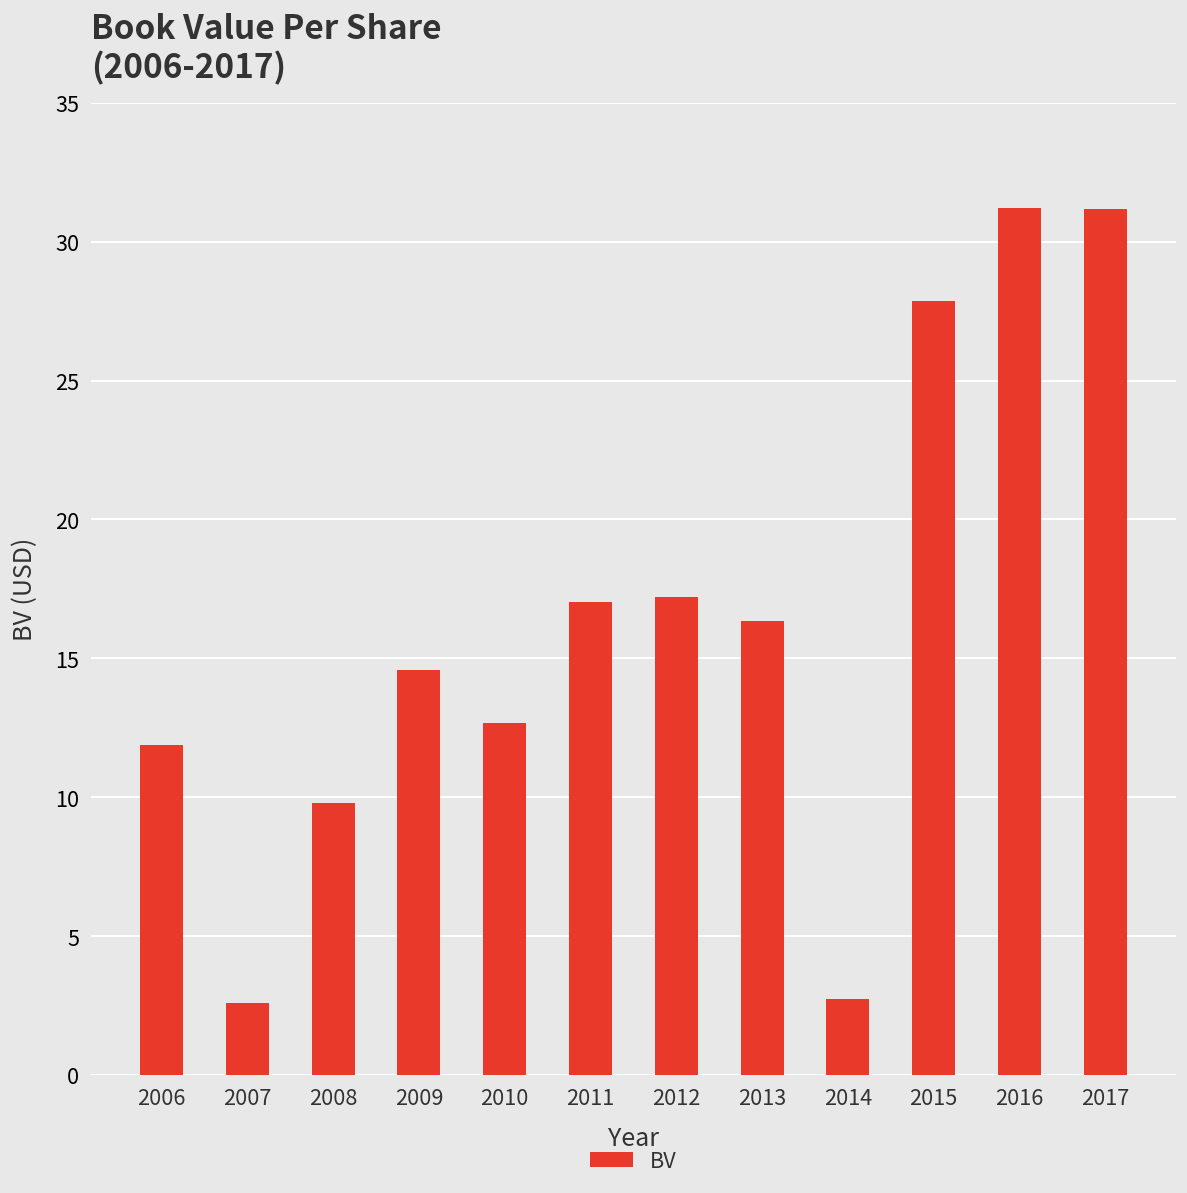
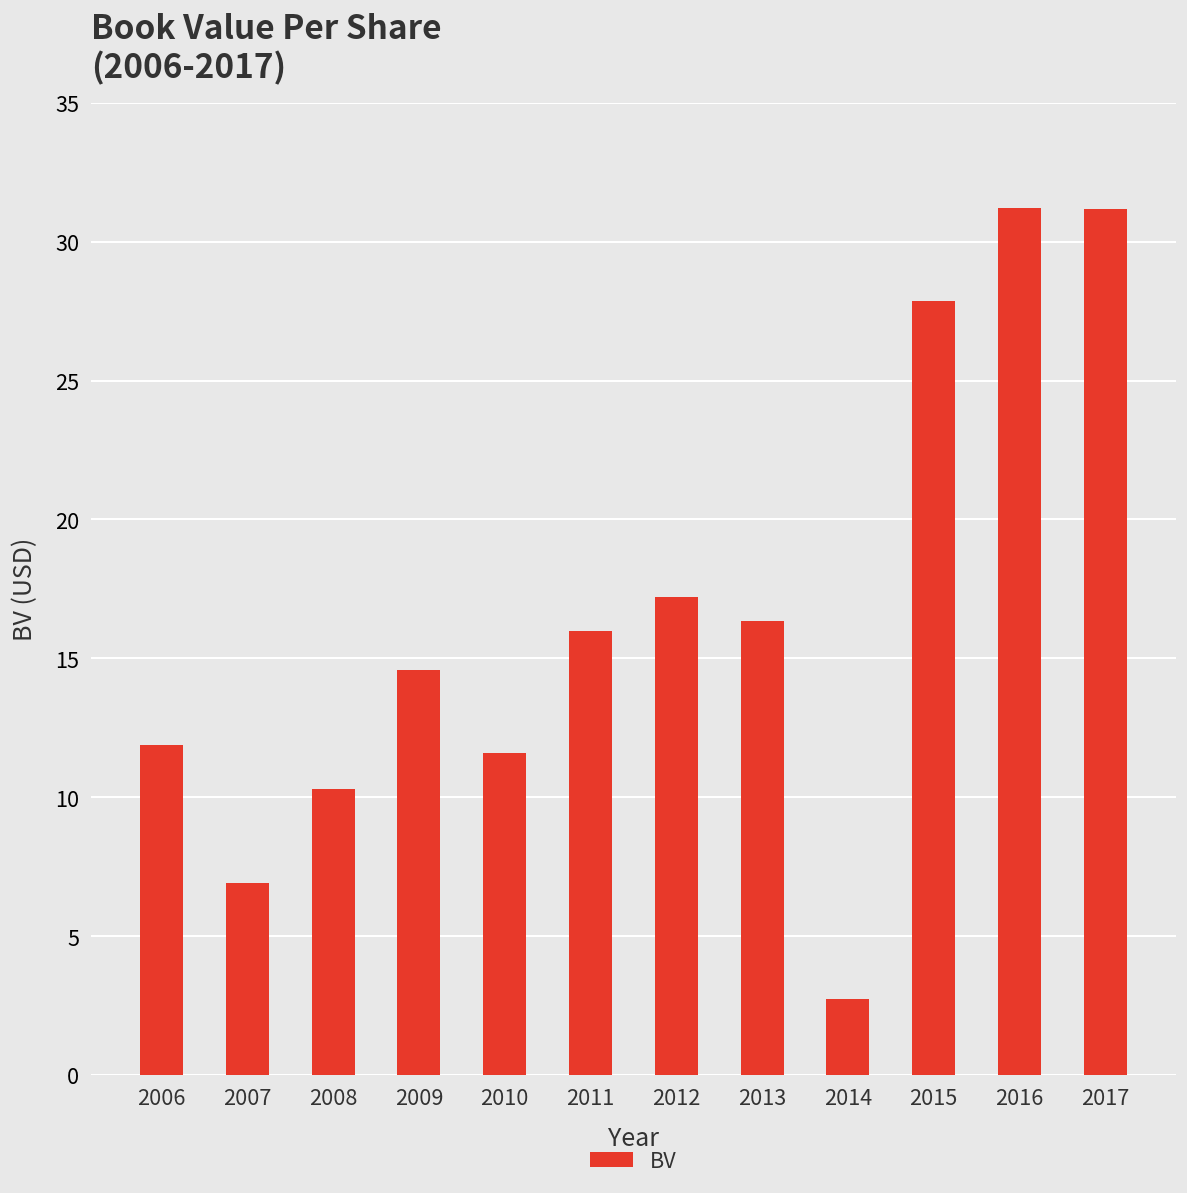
2007: 2.6 -> 6.9
2008: 9.8 -> 10.3
2010: 12.7 -> 11.6
2011: 17.0 -> 16.0
